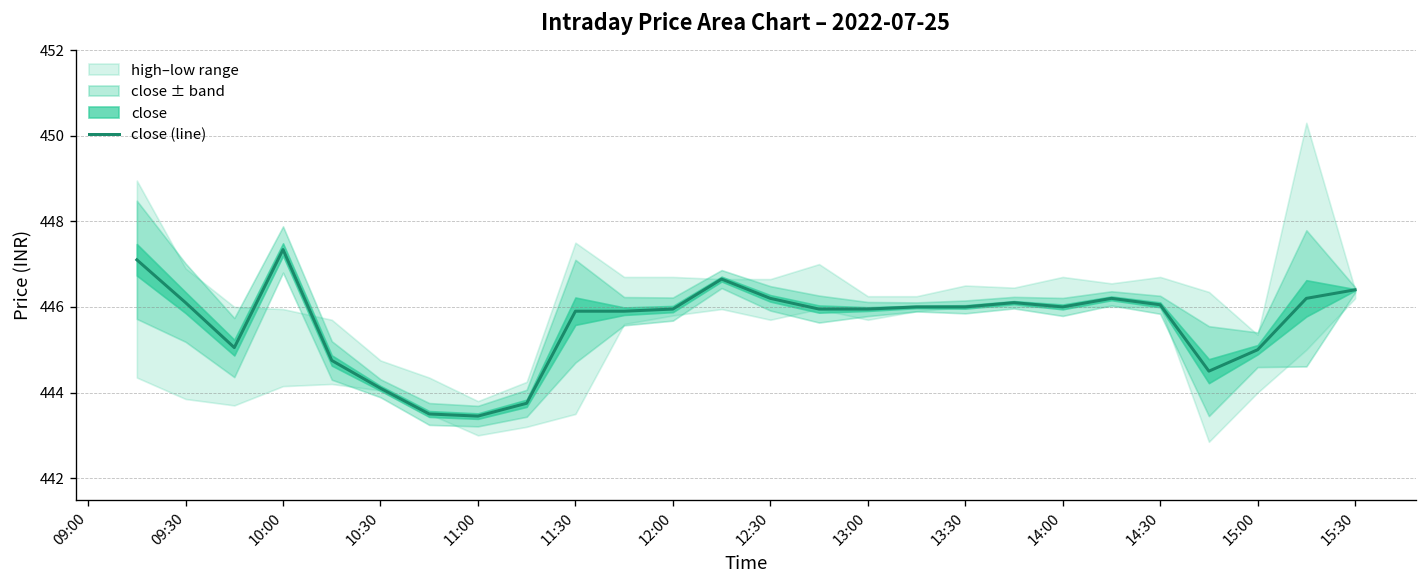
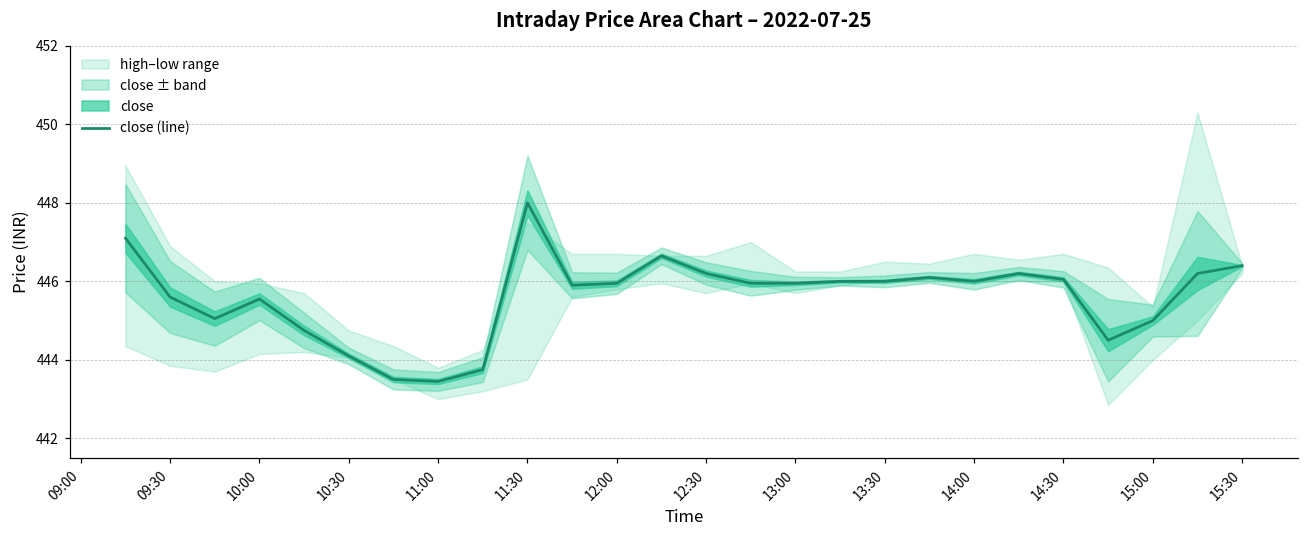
close (line), 09:30: 446.1 -> 445.6
close (line), 10:00: 447.3 -> 445.6
close (line), 11:30: 445.9 -> 448.0
